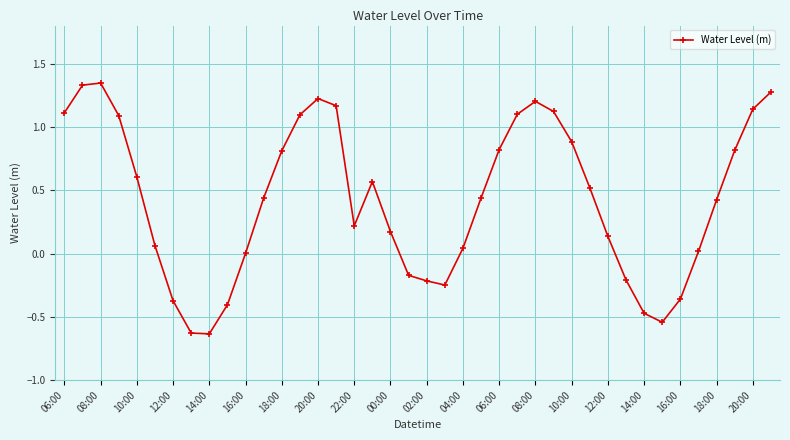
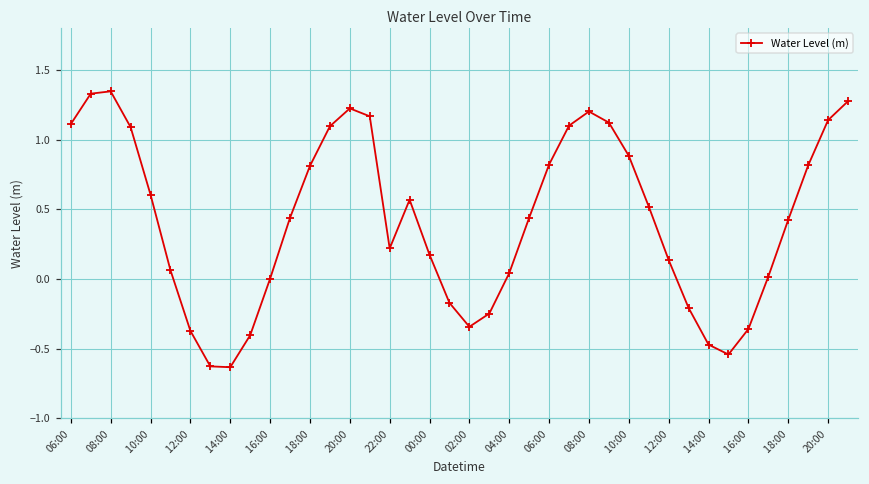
02:00: -0.22 -> -0.34
